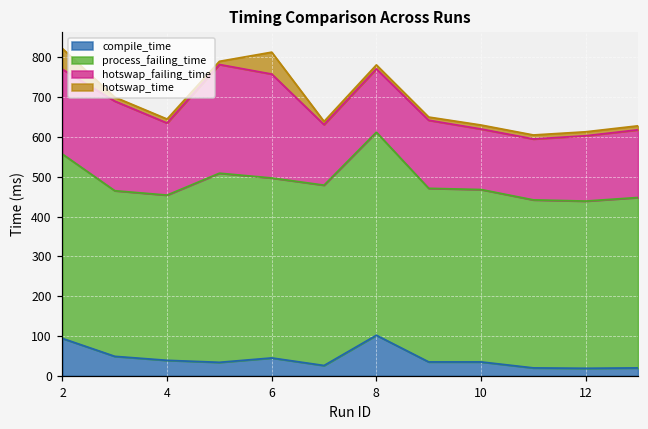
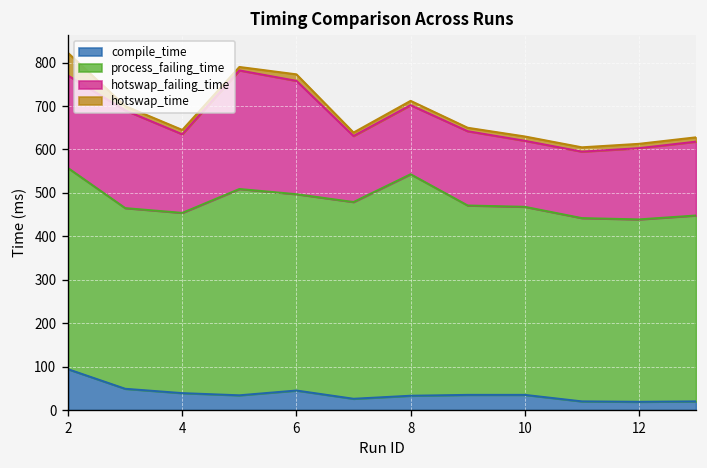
hotswap_time, 6: 60 -> 20
compile_time, 8: 100 -> 30
